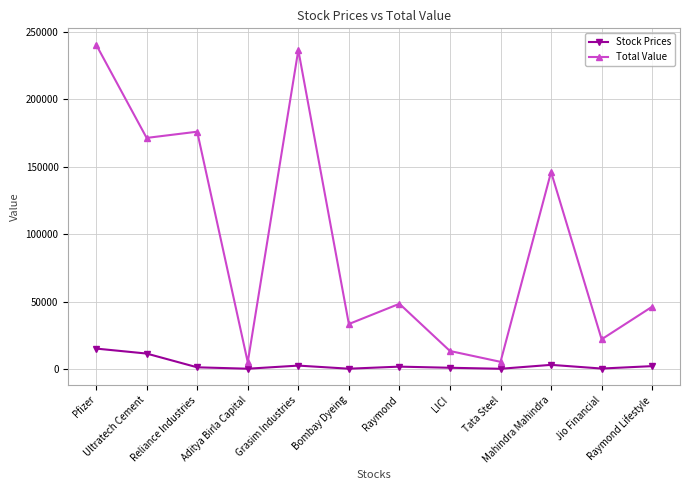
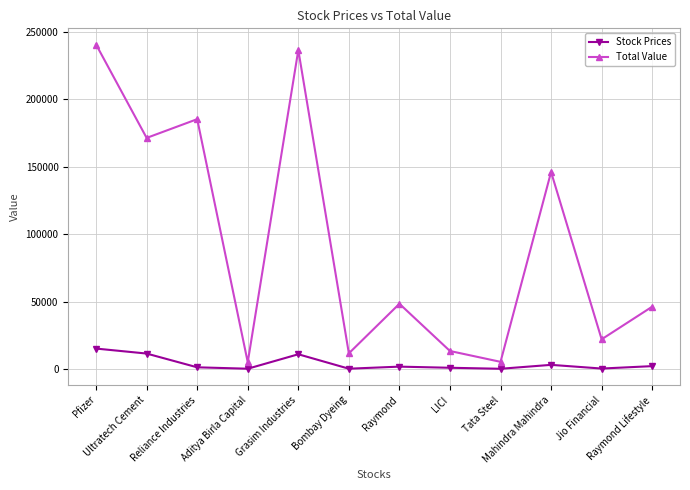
Total Value, Reliance Industries: 176000 -> 185000
Stock Prices, Grasim Industries: 2000 -> 11000
Total Value, Bombay Dyeing: 33000 -> 12000
